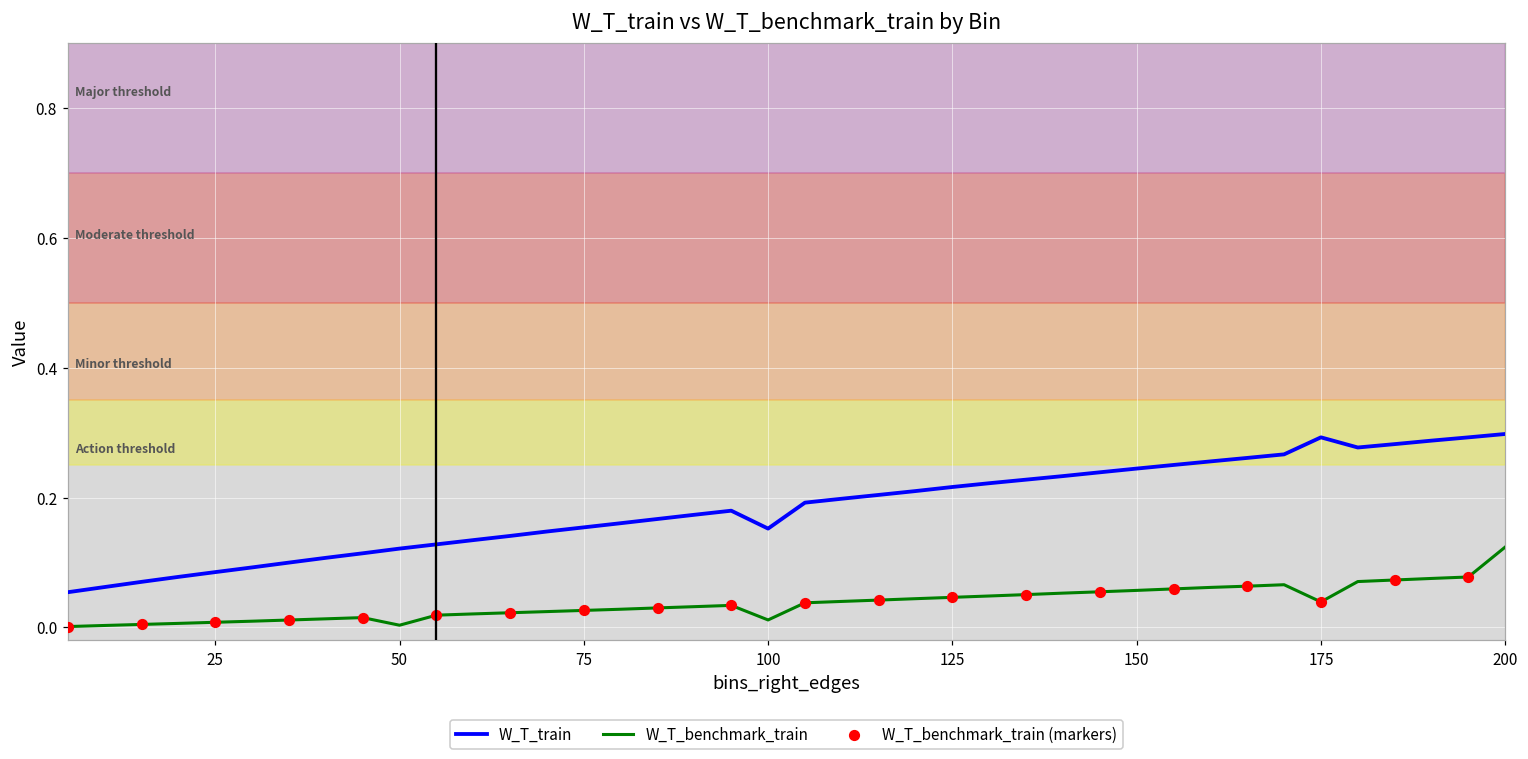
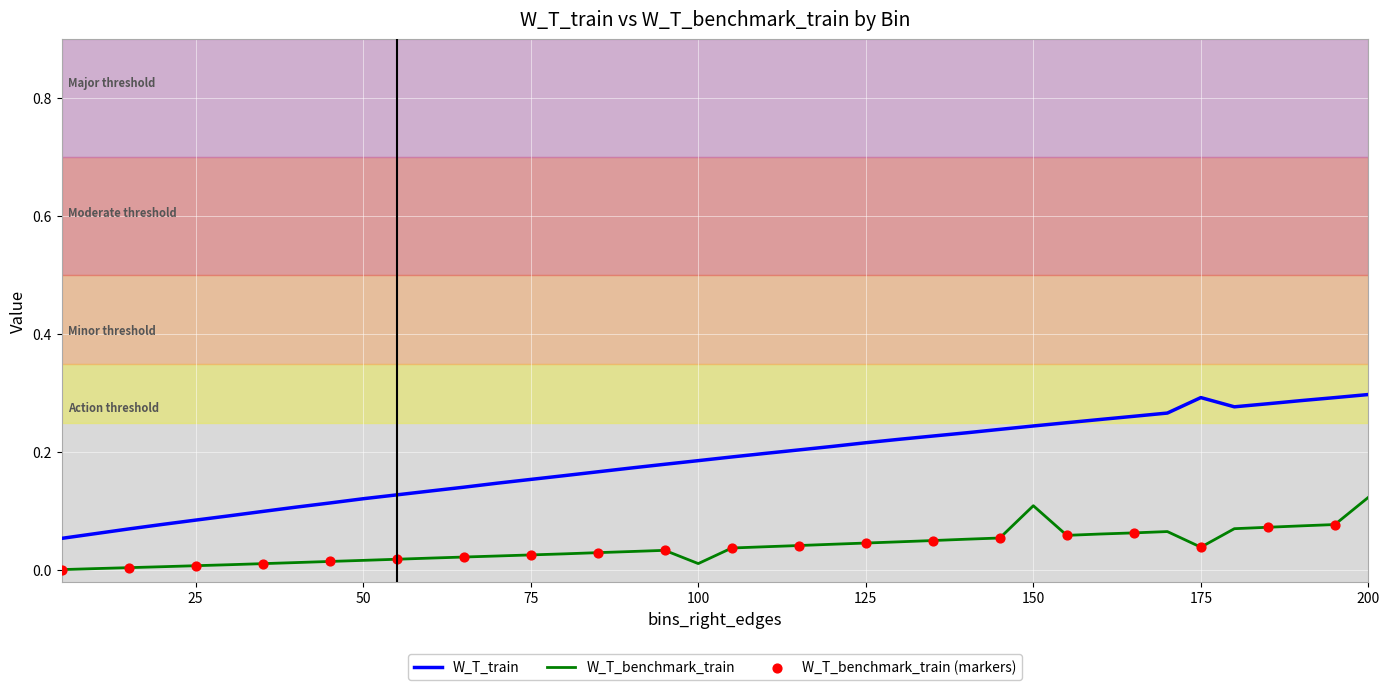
W_T_benchmark_train, 50: 0.00 -> 0.02
W_T_train, 100: 0.15 -> 0.19
W_T_benchmark_train, 150: 0.06 -> 0.11
